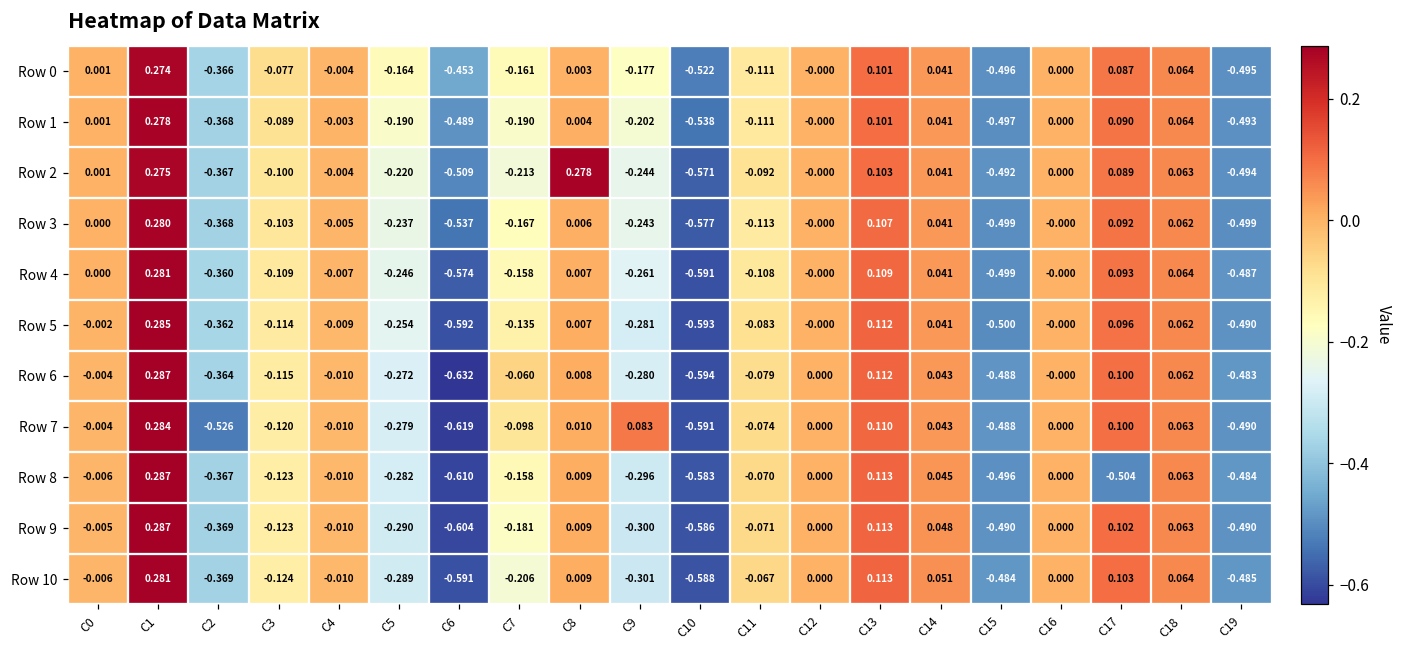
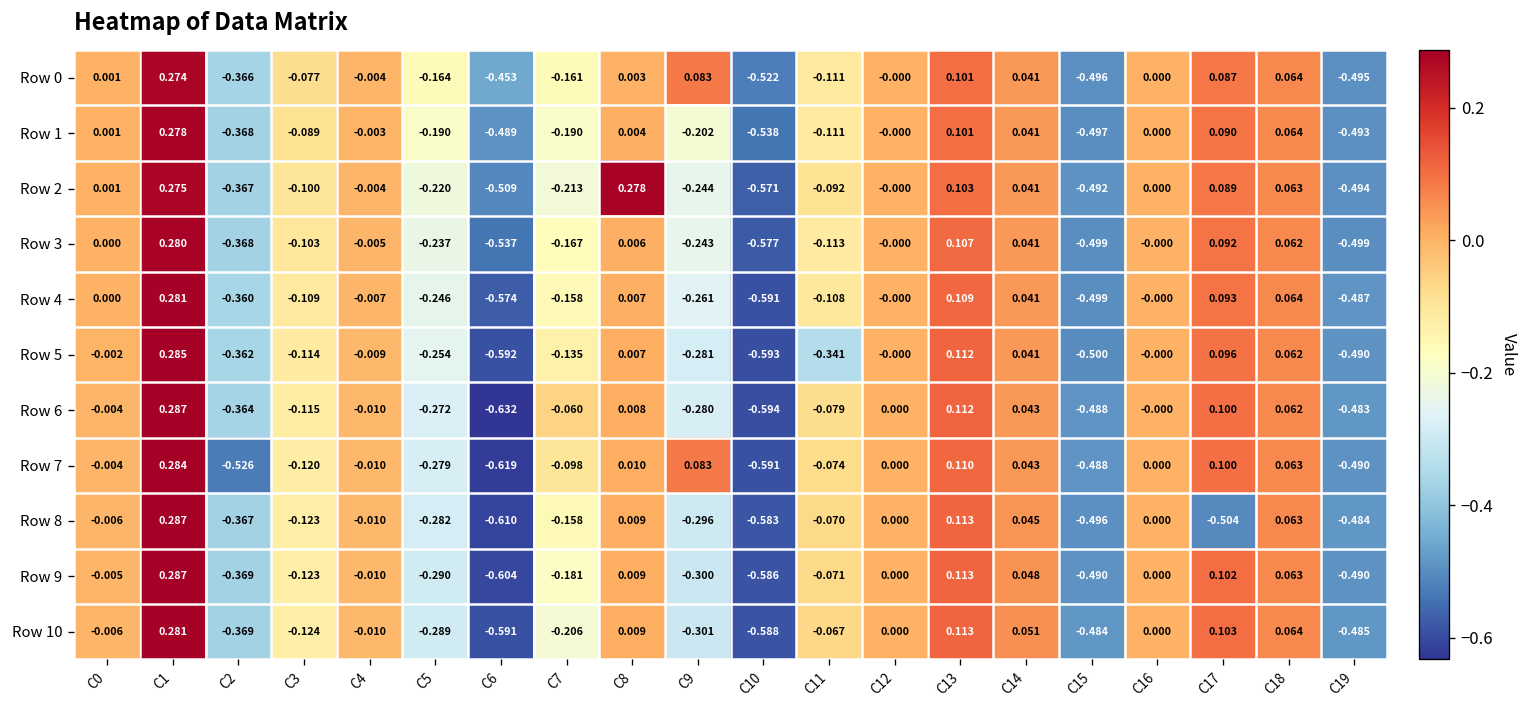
Row 0, C9: -0.177 -> 0.083
Row 5, C11: -0.083 -> -0.341
